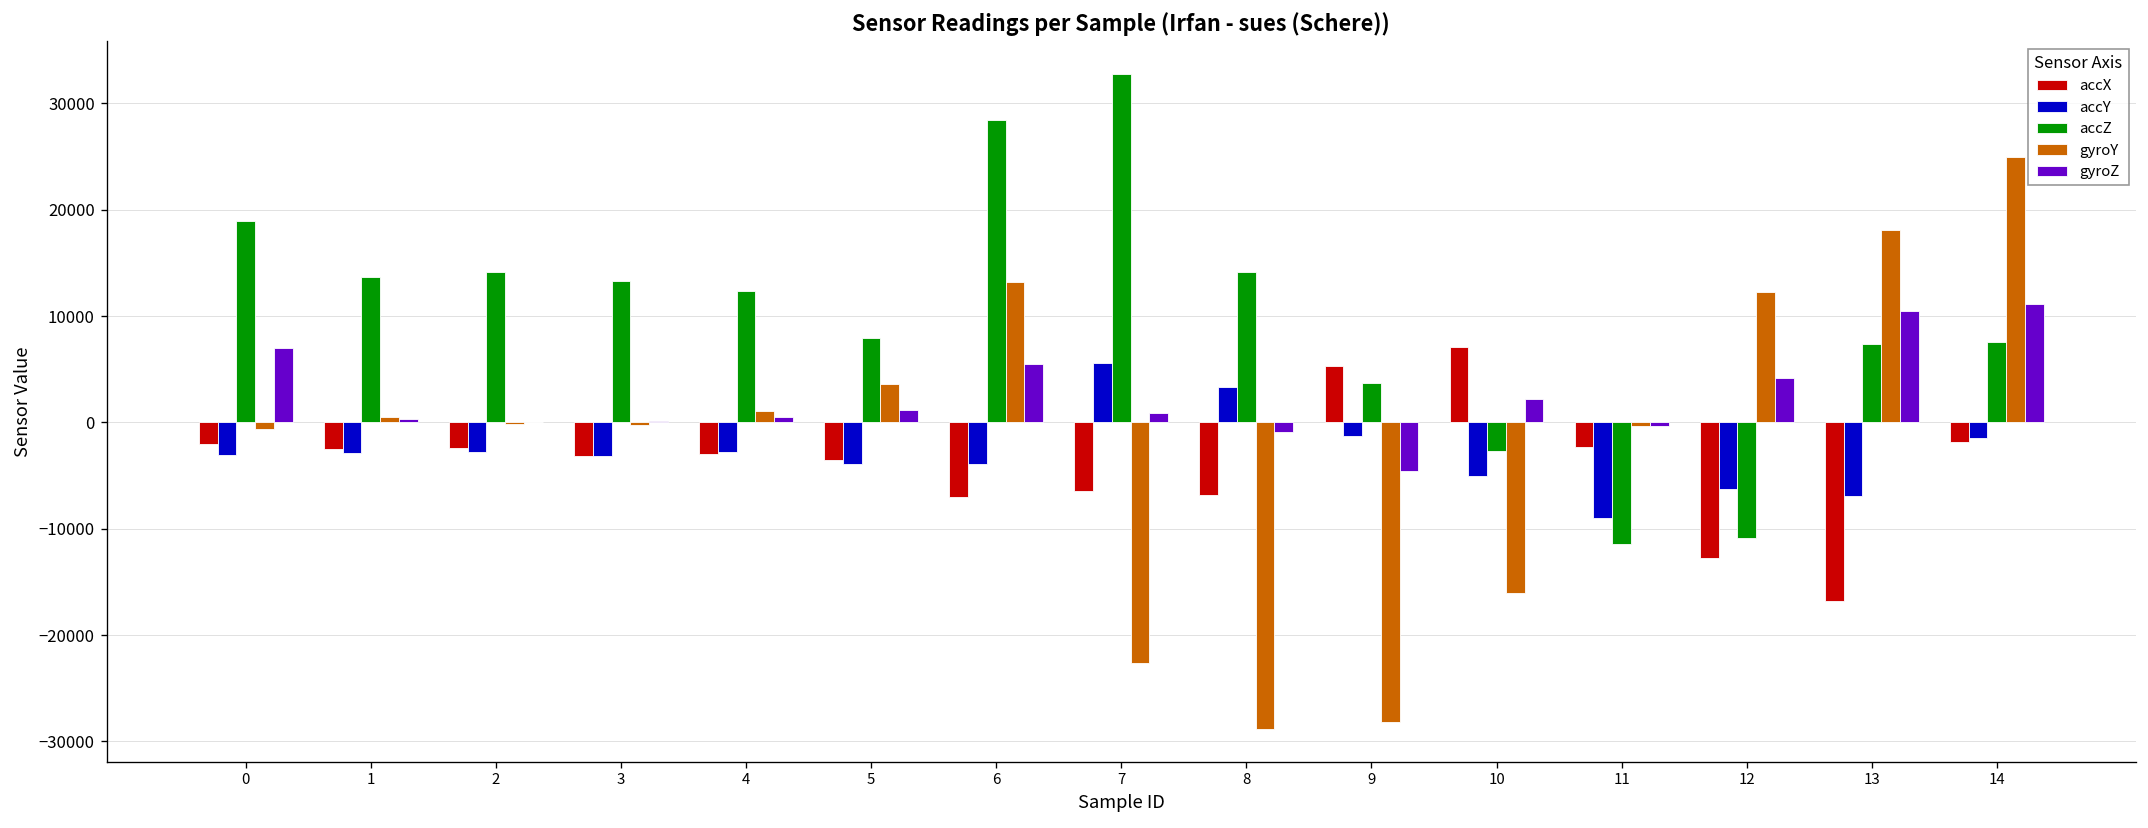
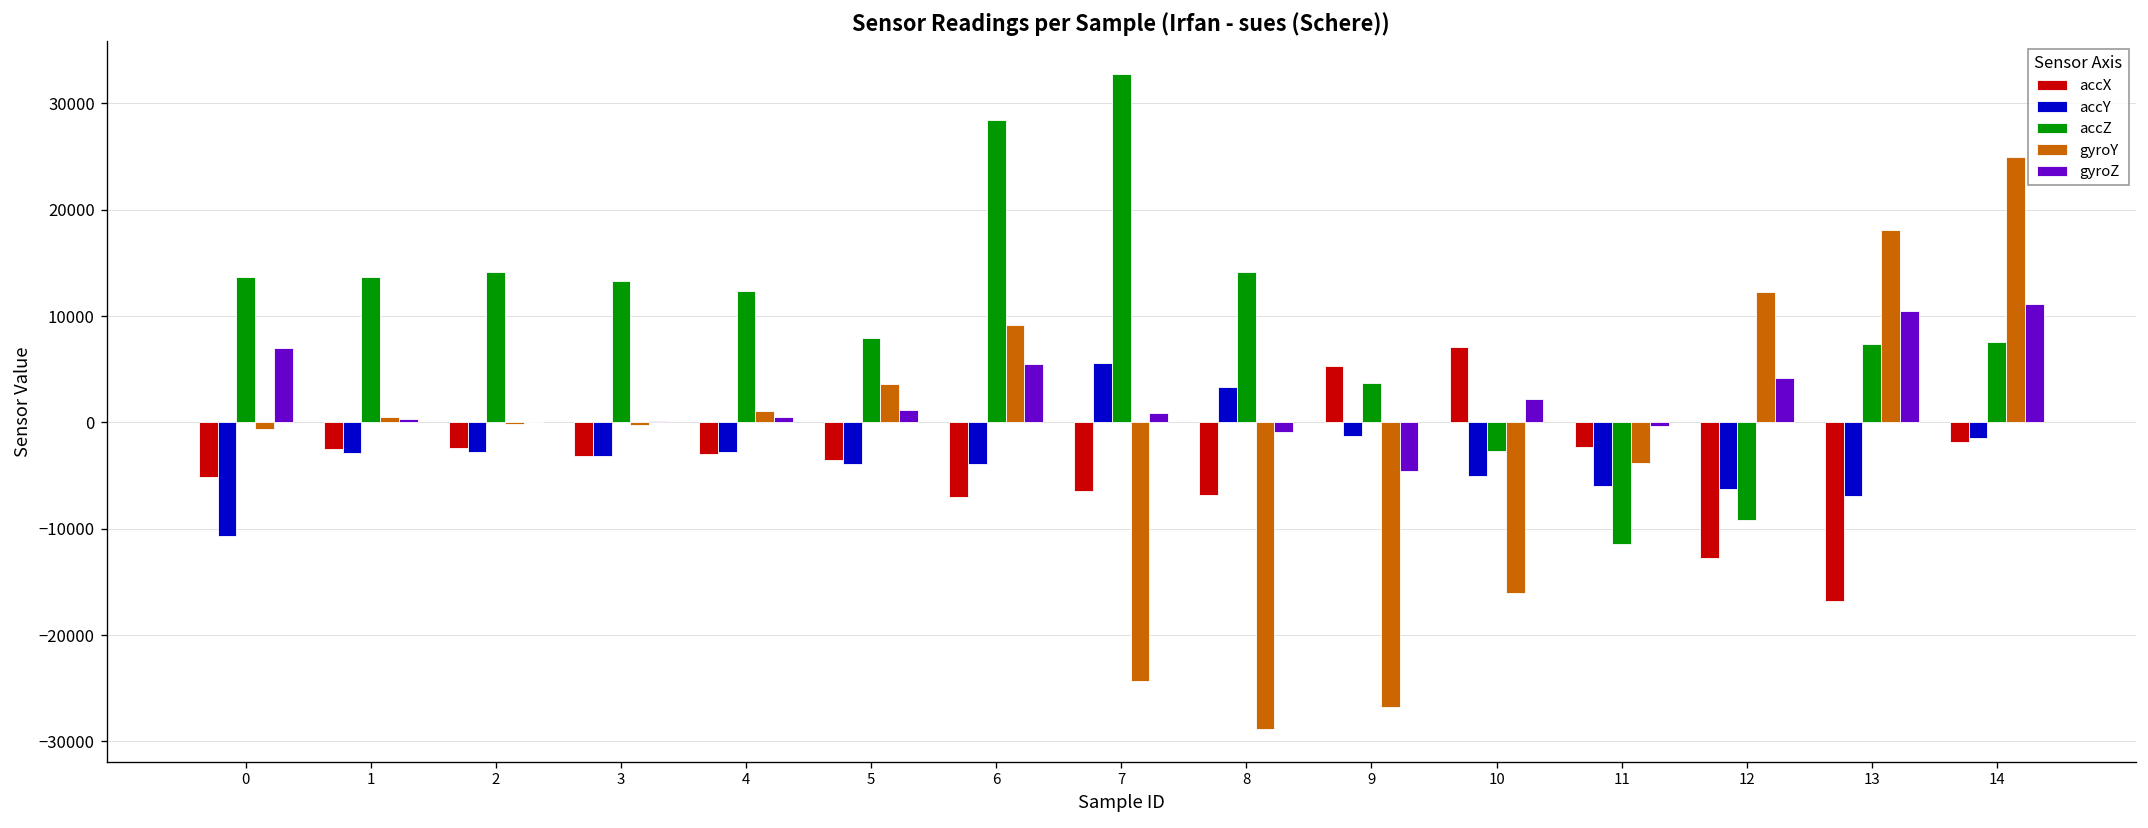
accX, 0: -2000 -> -5000
accY, 0: -3000 -> -11000
accZ, 0: 19000 -> 14000
gyroY, 6: 13000 -> 9000
gyroY, 7: -23000 -> -24000
gyroY, 9: -28000 -> -27000
accY, 11: -9000 -> -6000
gyroY, 11: 0 -> -4000
accZ, 12: -11000 -> -9000
